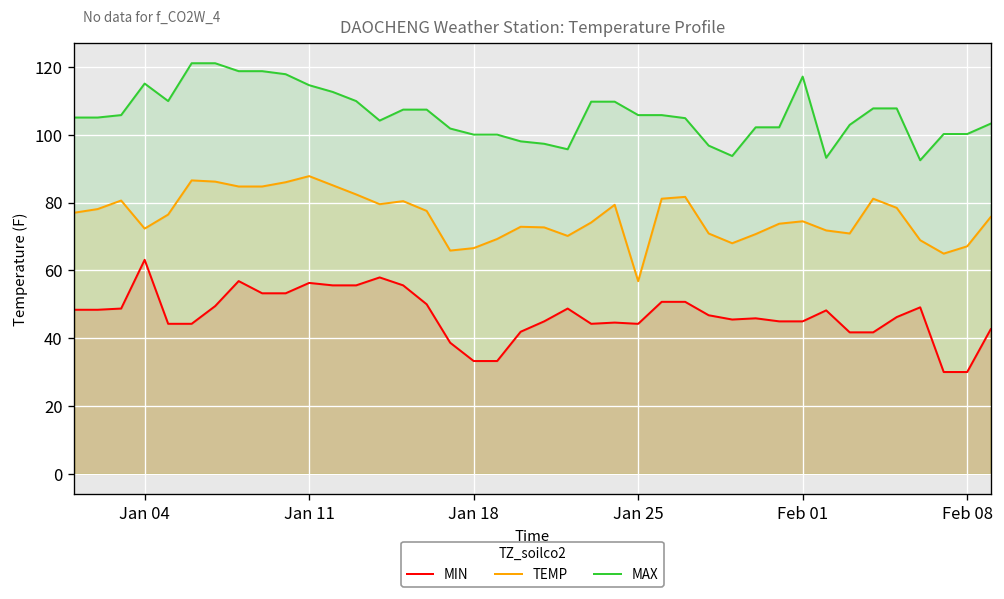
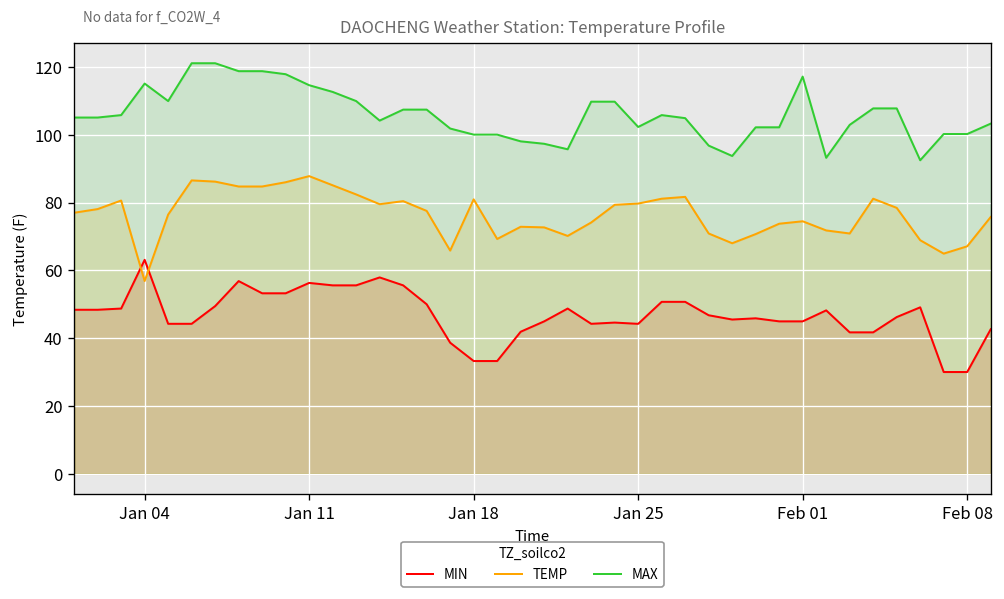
TEMP, Jan 04: 72 -> 57
TEMP, Jan 18: 67 -> 81
TEMP, Jan 25: 57 -> 80
MAX, Jan 25: 106 -> 102
